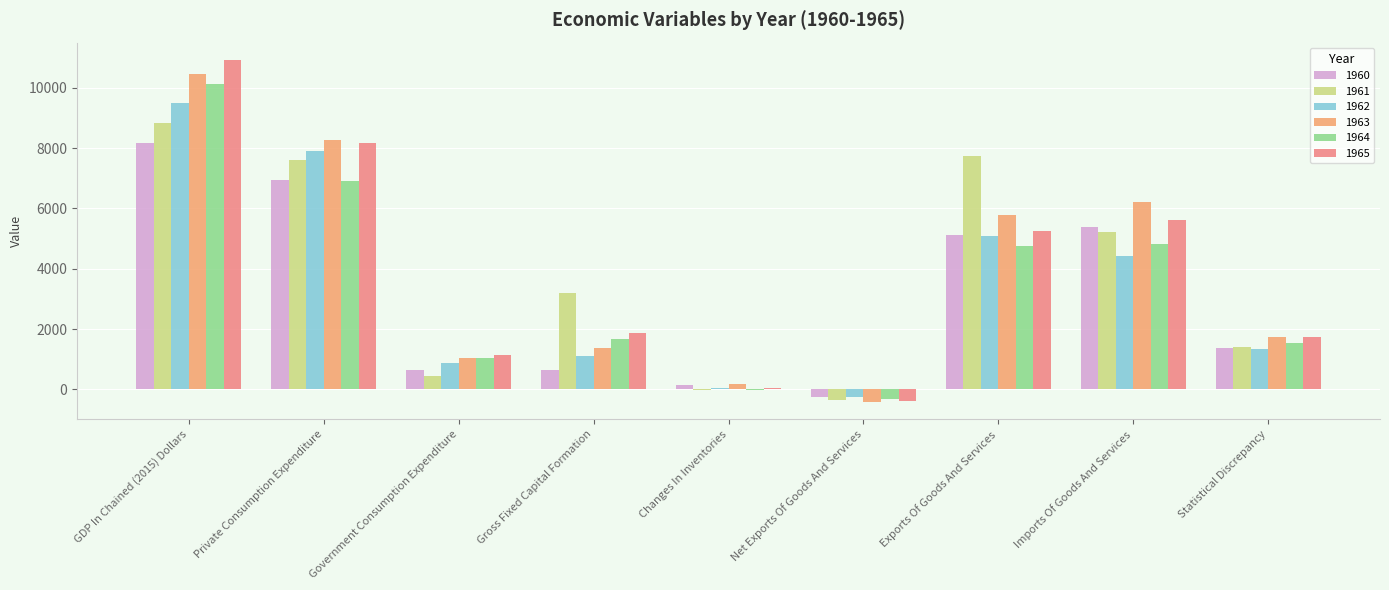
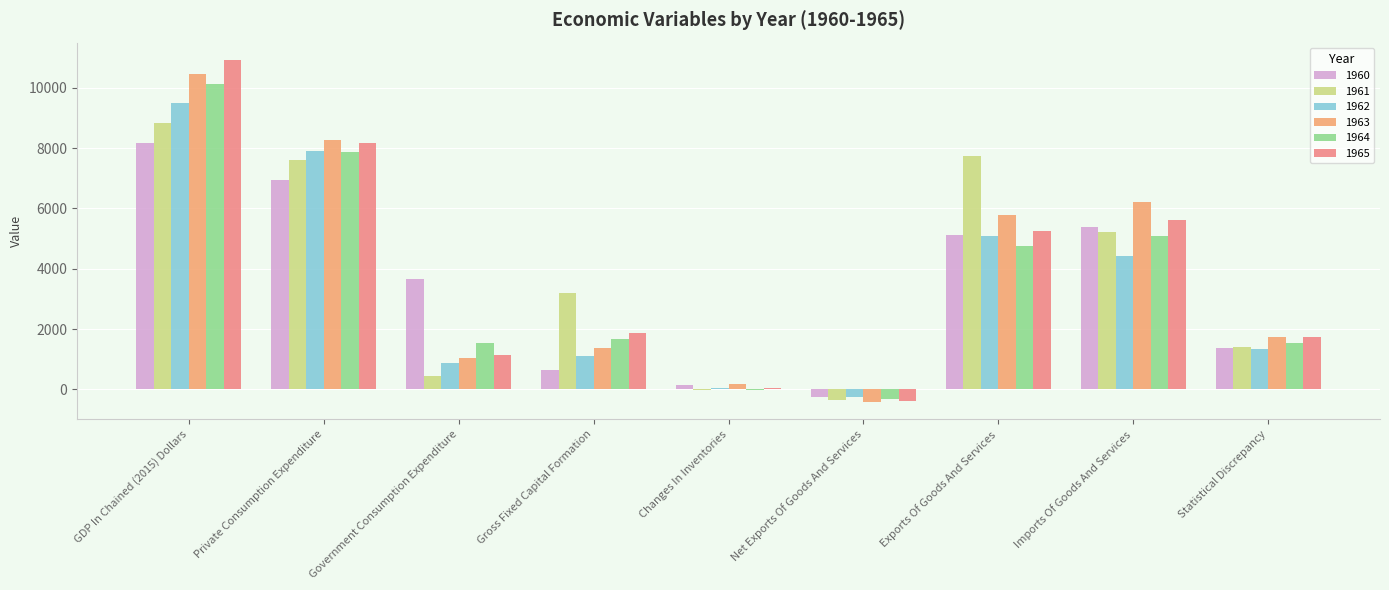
1964, Private Consumption Expenditure: 6900 -> 7900
1960, Government Consumption Expenditure: 700 -> 3700
1964, Government Consumption Expenditure: 1000 -> 1500
1964, Imports Of Goods And Services: 4800 -> 5100
